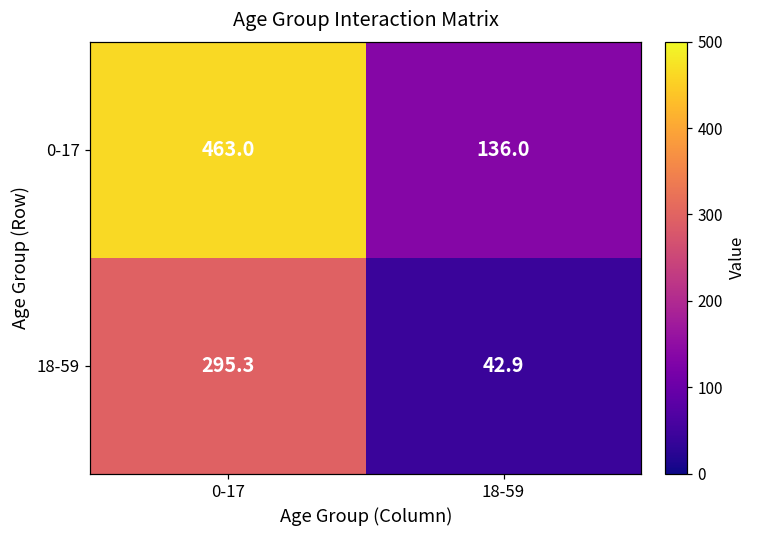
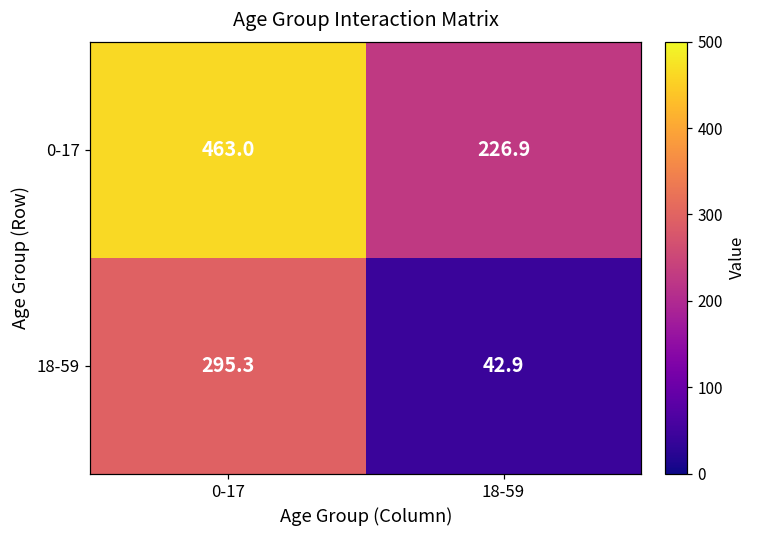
0-17, 18-59: 136.0 -> 226.9
